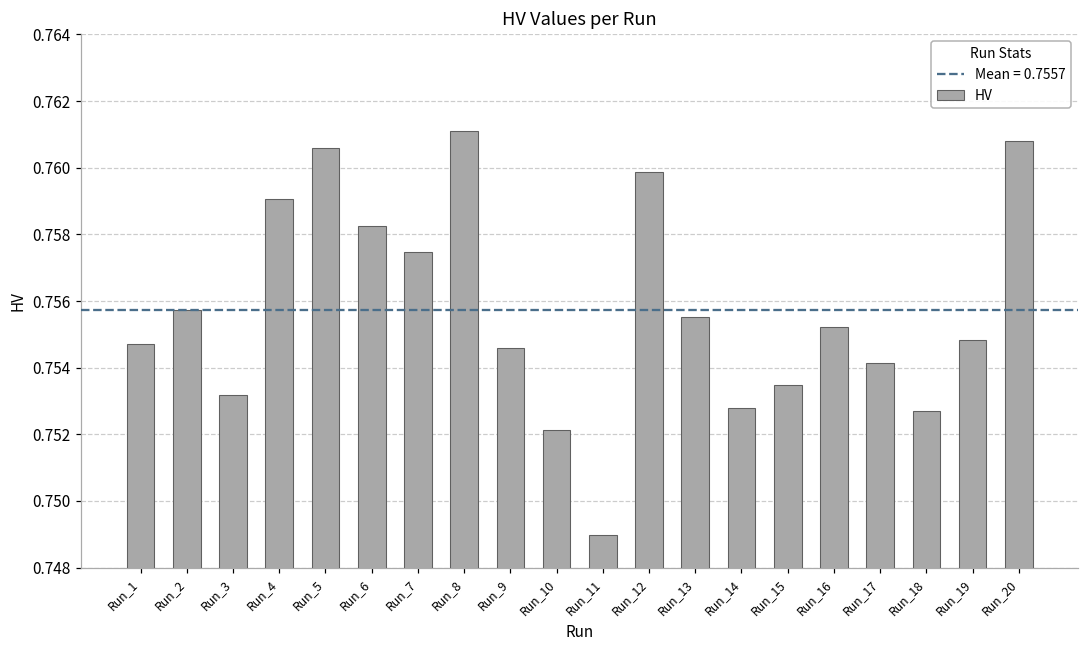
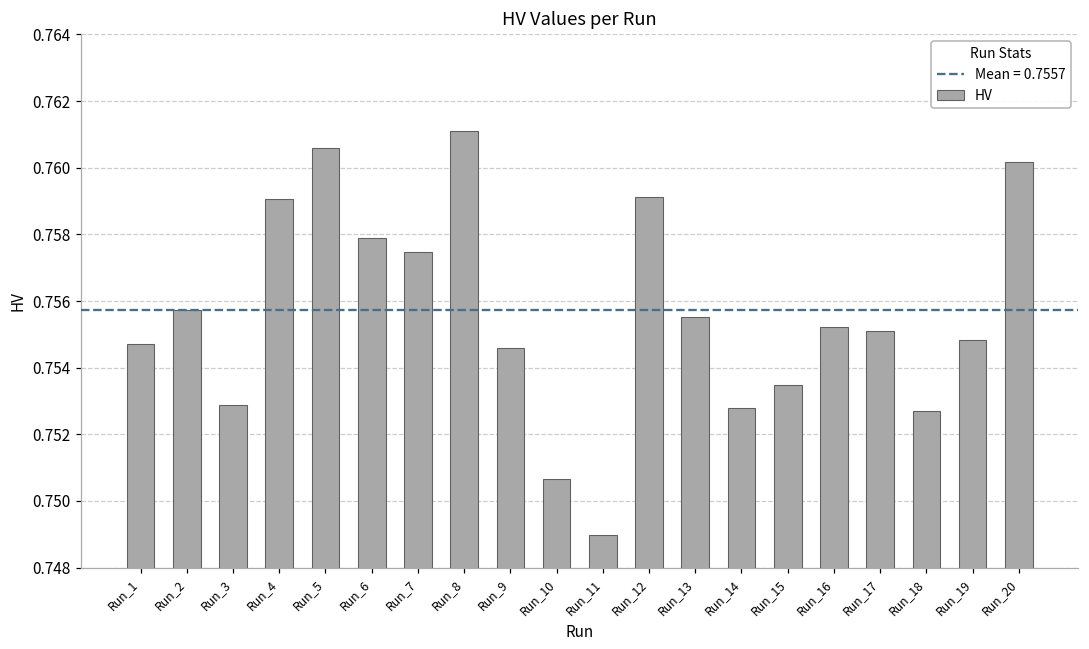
Run_3: 0.7532 -> 0.7529
Run_6: 0.7582 -> 0.7579
Run_10: 0.7521 -> 0.7507
Run_12: 0.7599 -> 0.7591
Run_17: 0.7541 -> 0.7551
Run_20: 0.7608 -> 0.7602
